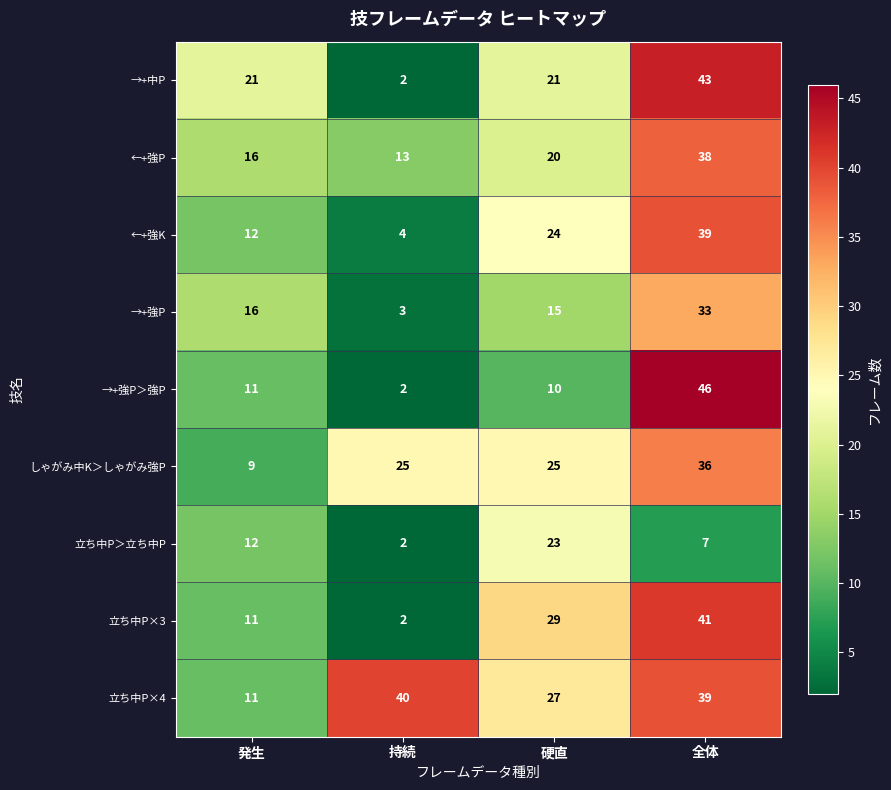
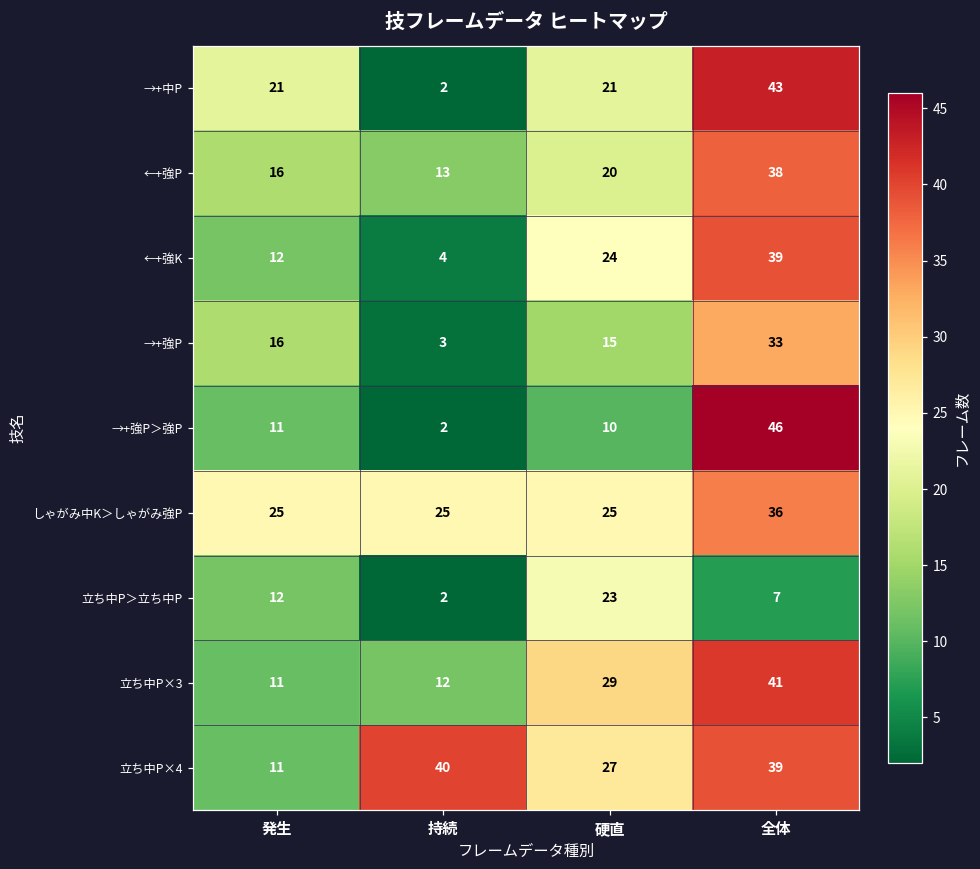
しゃがみ中K＞しゃがみ強P, 発生: 9 -> 25
立ち中P×3, 持続: 2 -> 12
